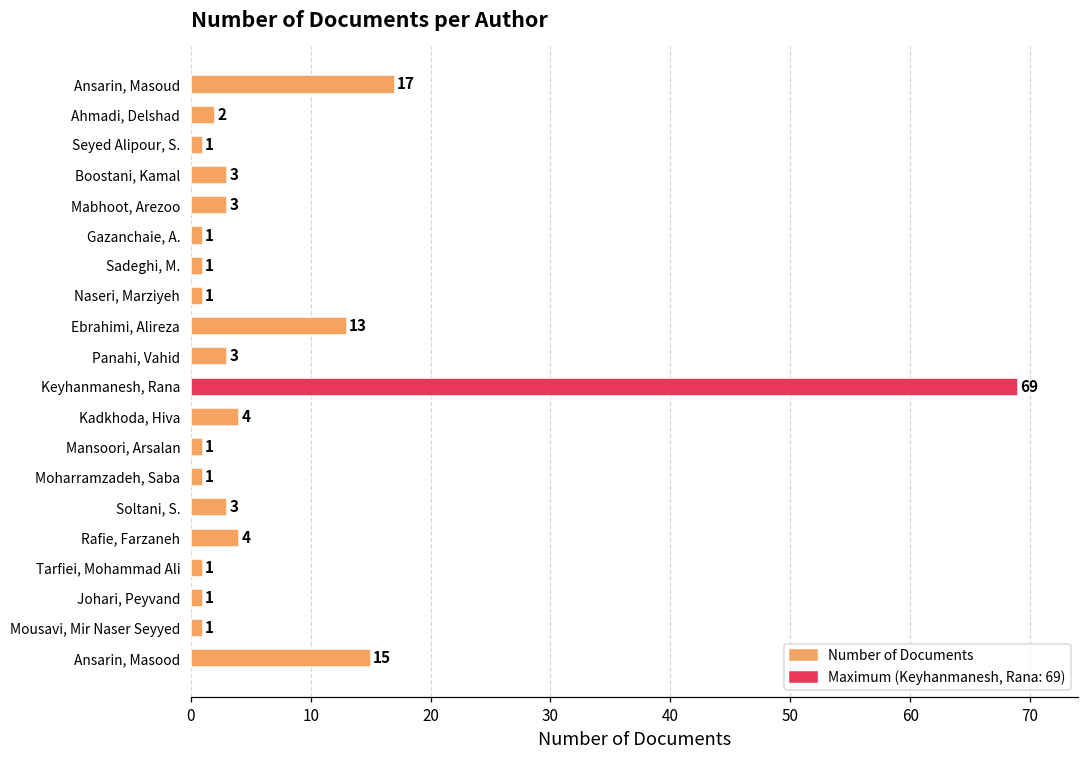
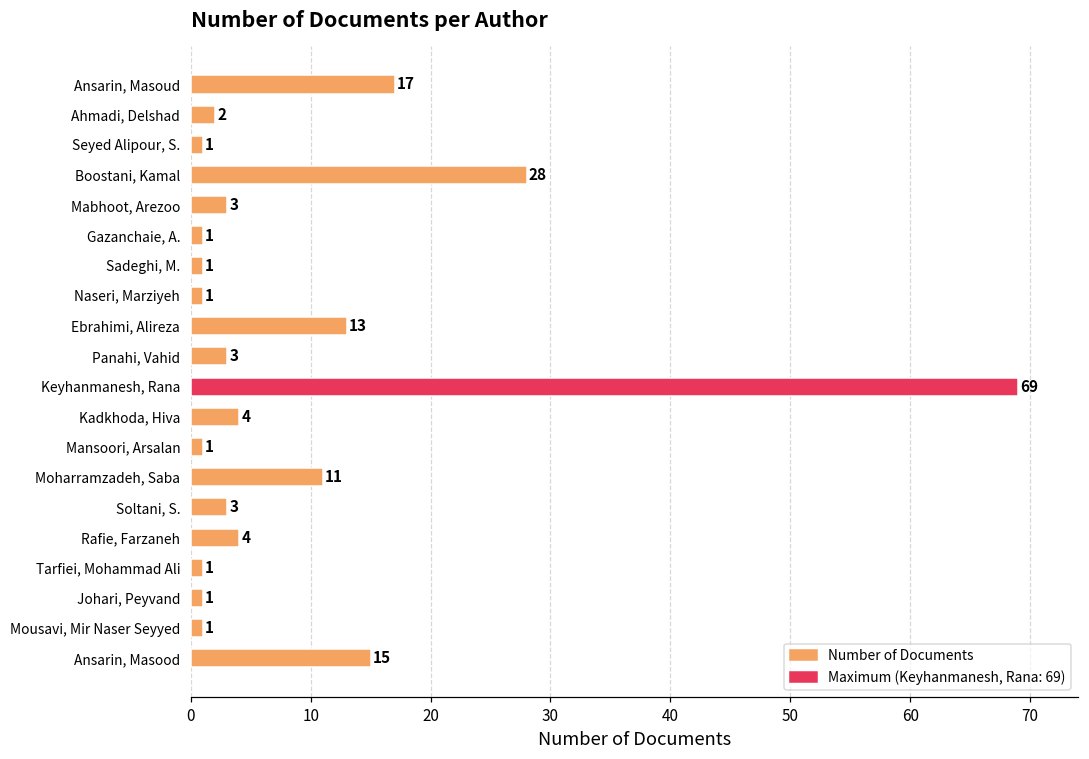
Boostani, Kamal: 3 -> 28
Moharramzadeh, Saba: 1 -> 11
